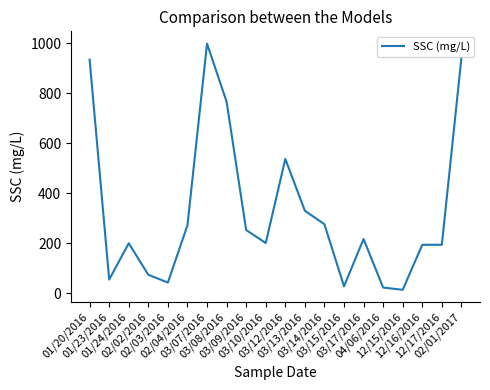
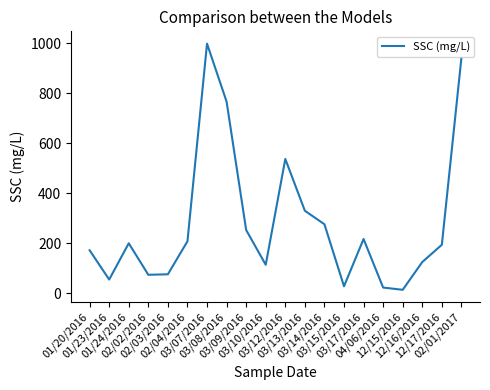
01/20/2016: 930 -> 170
02/03/2016: 40 -> 80
02/04/2016: 270 -> 210
03/10/2016: 200 -> 110
12/16/2016: 190 -> 130
